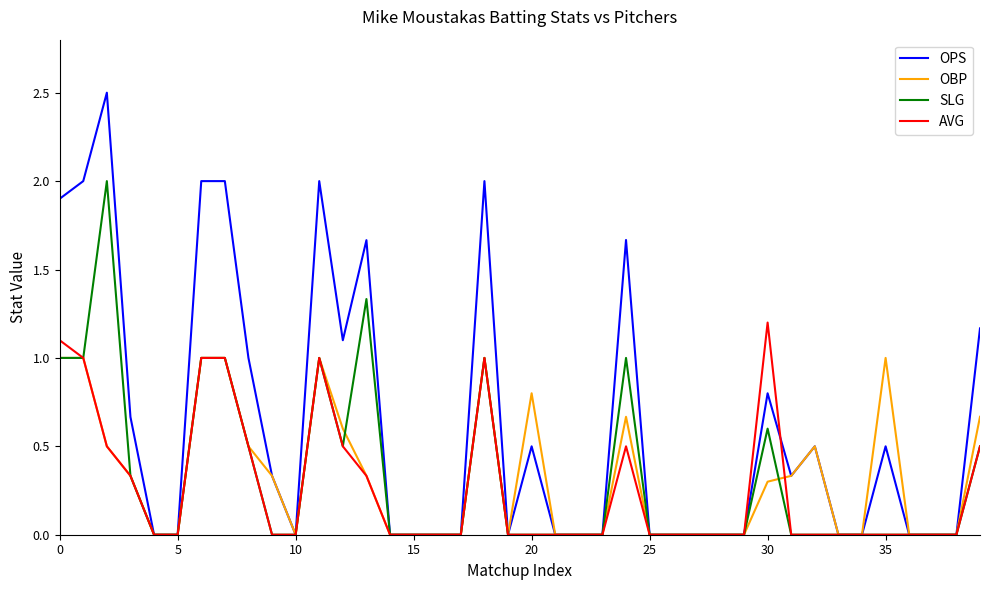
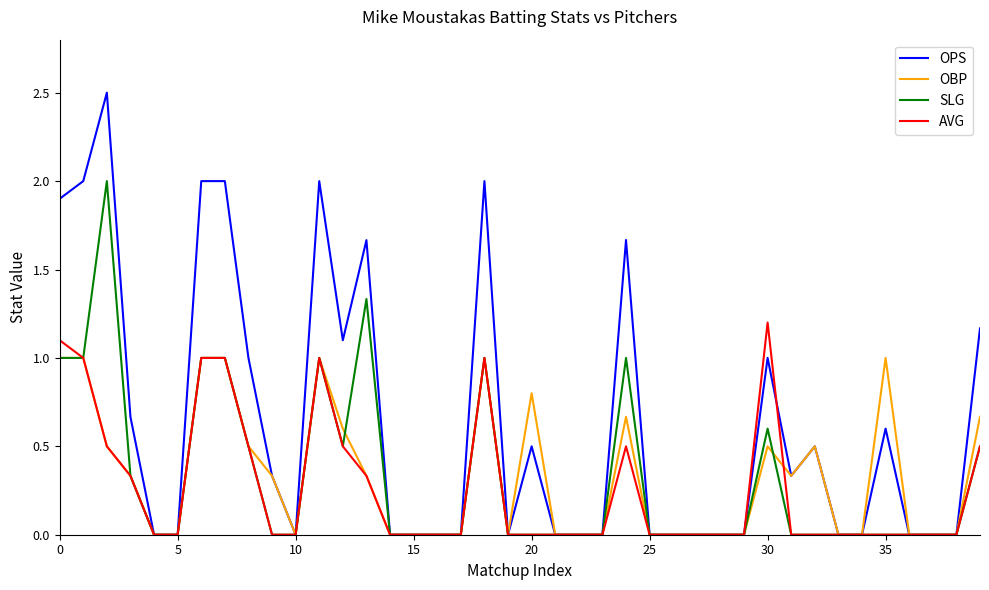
OPS, 30: 0.8 -> 1.0
OBP, 30: 0.3 -> 0.5
OPS, 35: 0.5 -> 0.6
